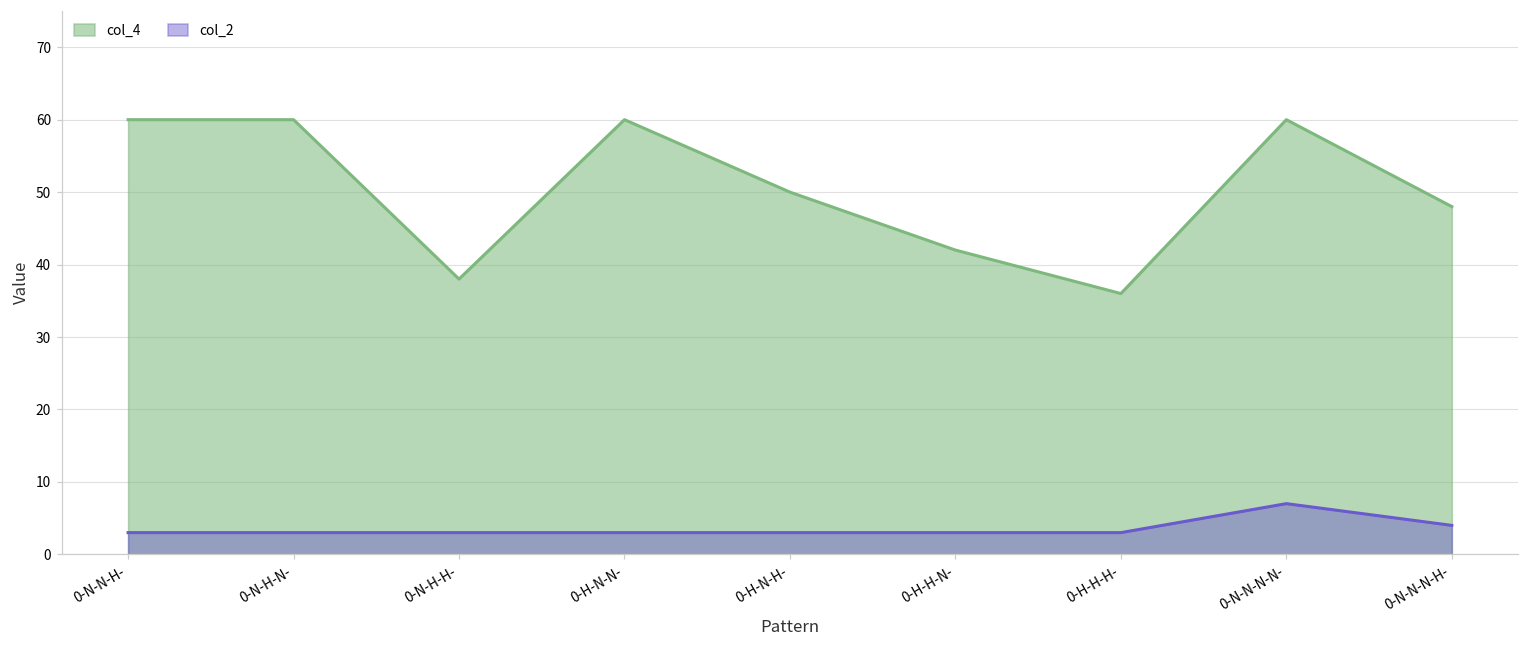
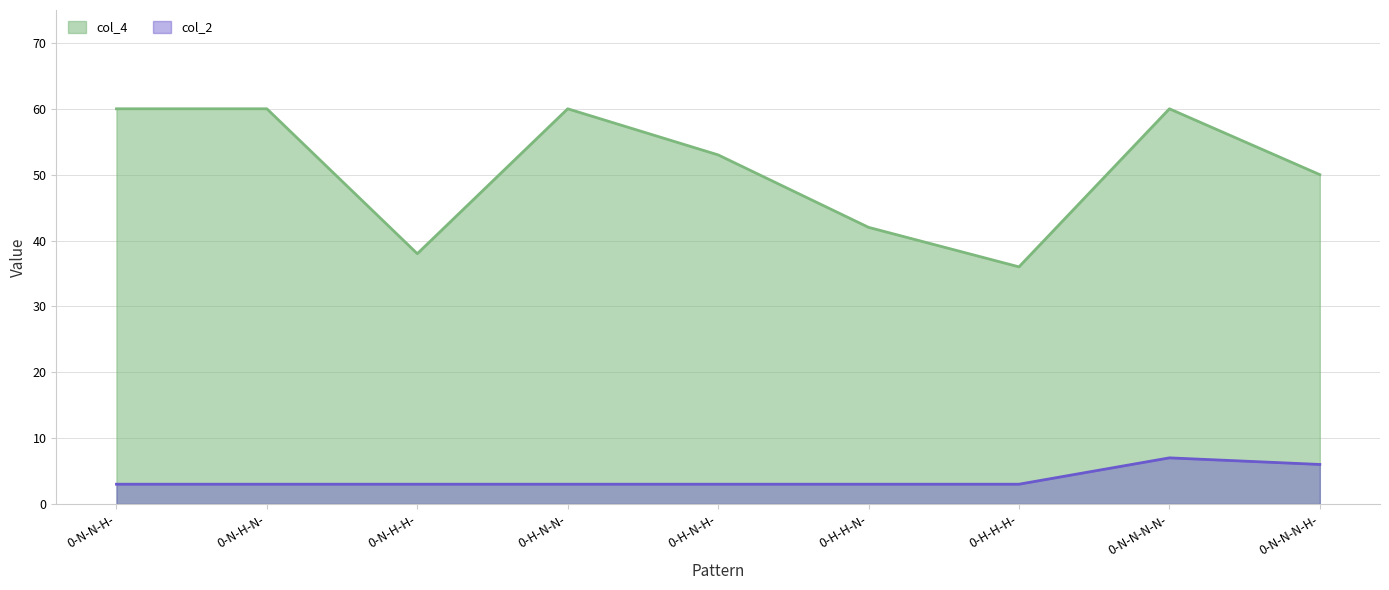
col_4, 0-H-N-H-: 50 -> 53
col_4, 0-N-N-N-H-: 48 -> 50
col_2, 0-N-N-N-H-: 4 -> 6
